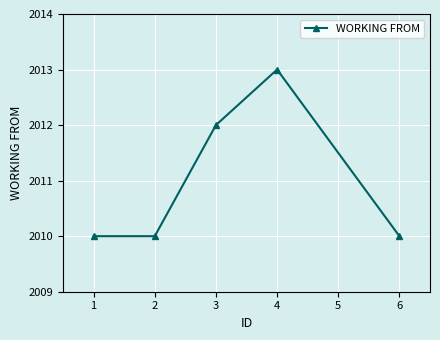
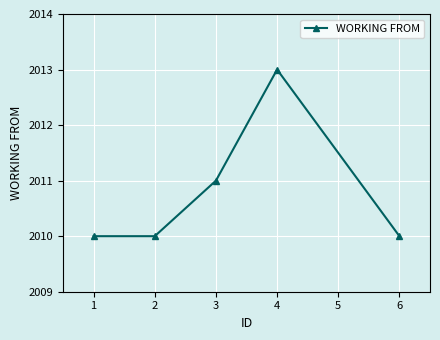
3: 2012 -> 2011
